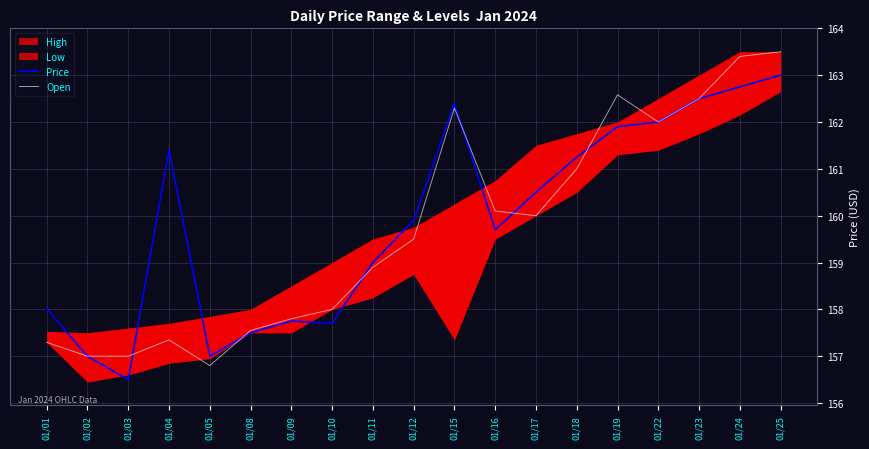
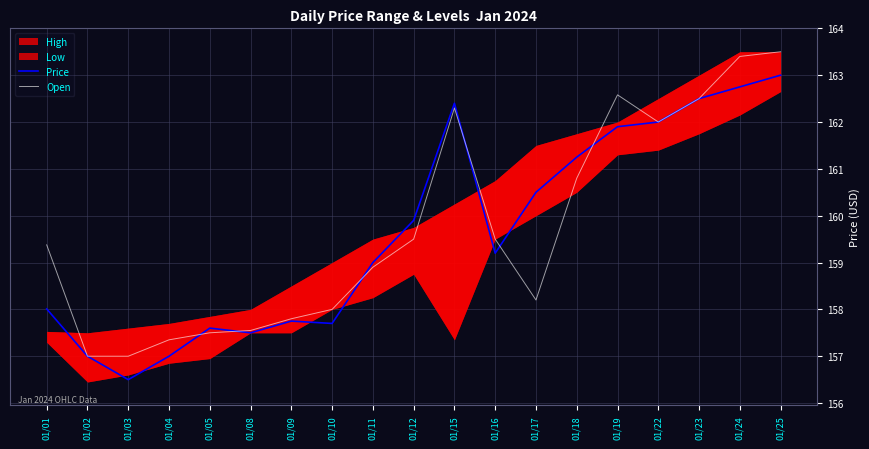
Open, 01/01: 157.3 -> 159.4
Price, 01/04: 161.4 -> 157.0
Price, 01/05: 157.0 -> 157.6
Open, 01/05: 156.8 -> 157.5
Price, 01/16: 159.7 -> 159.2
Open, 01/16: 160.1 -> 159.5
Open, 01/17: 160.0 -> 158.2
Open, 01/18: 161.0 -> 160.8
